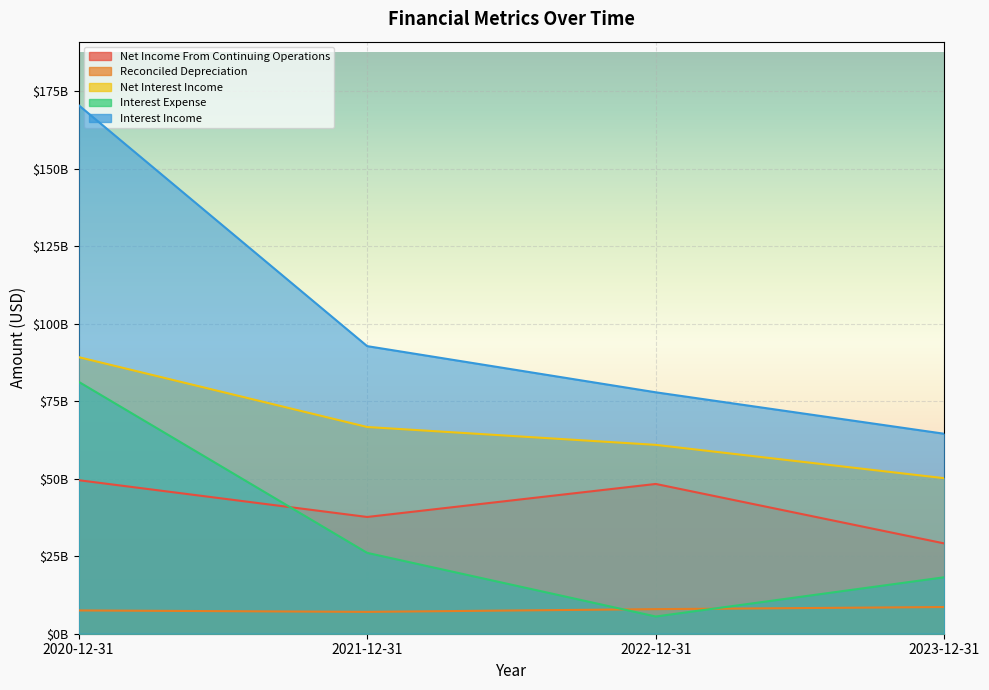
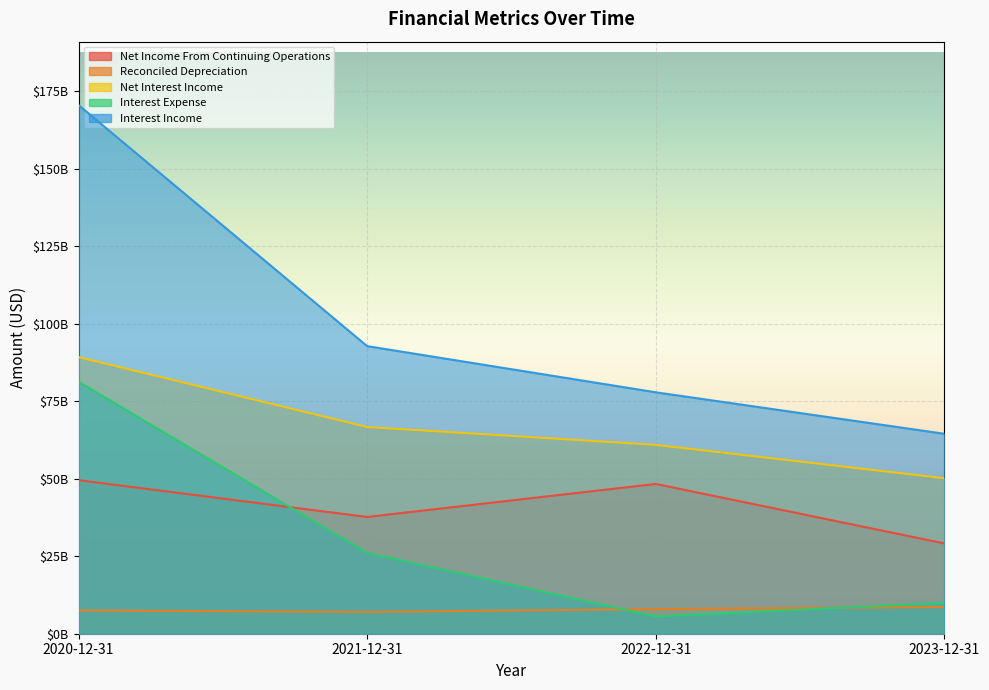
Interest Expense, 2023-12-31: $18000000000 -> $10000000000
